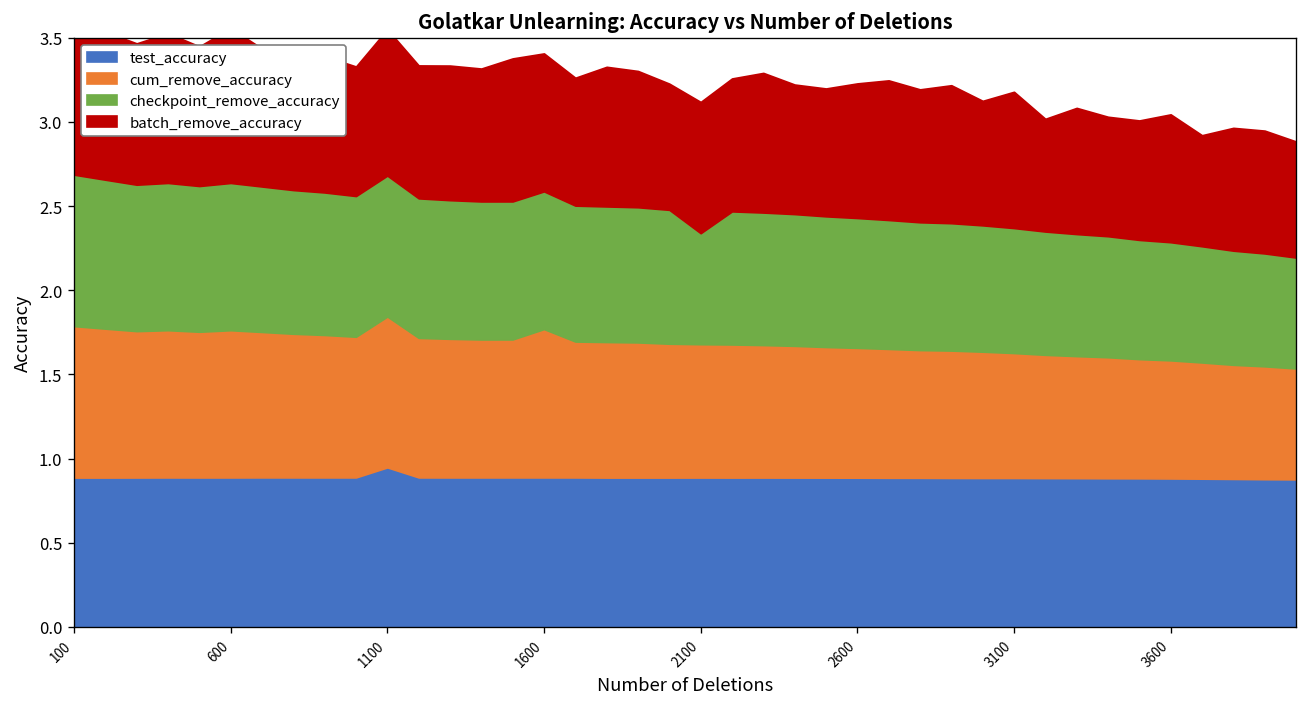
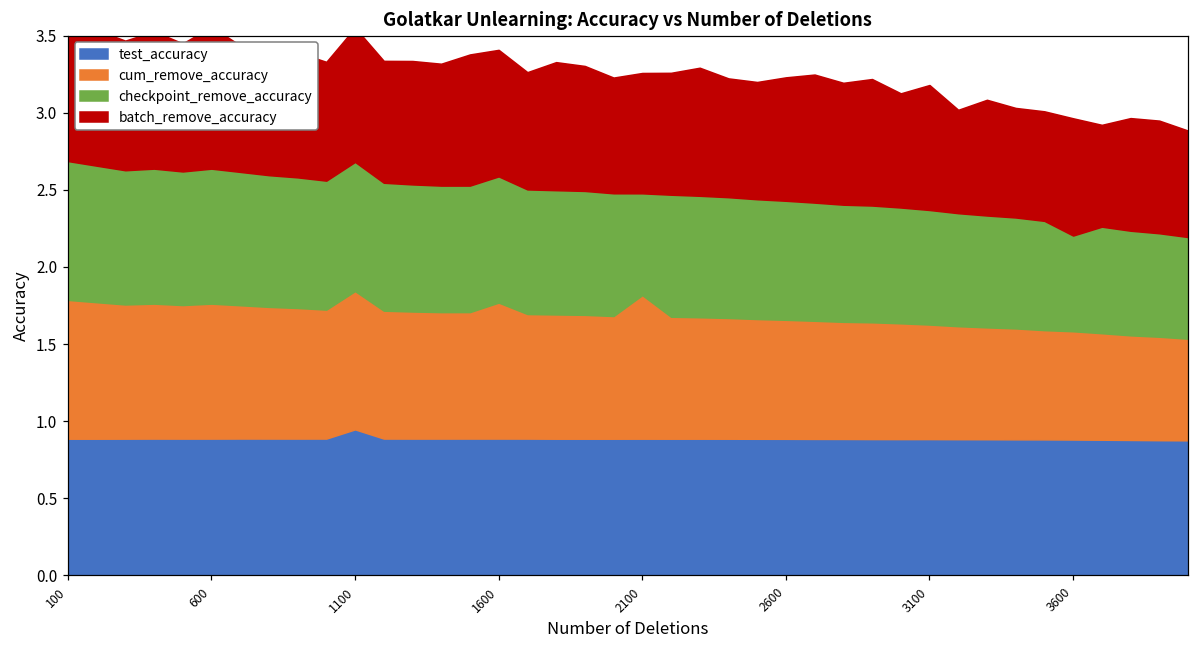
cum_remove_accuracy, 2100: 0.79 -> 0.93
checkpoint_remove_accuracy, 3600: 0.70 -> 0.62
